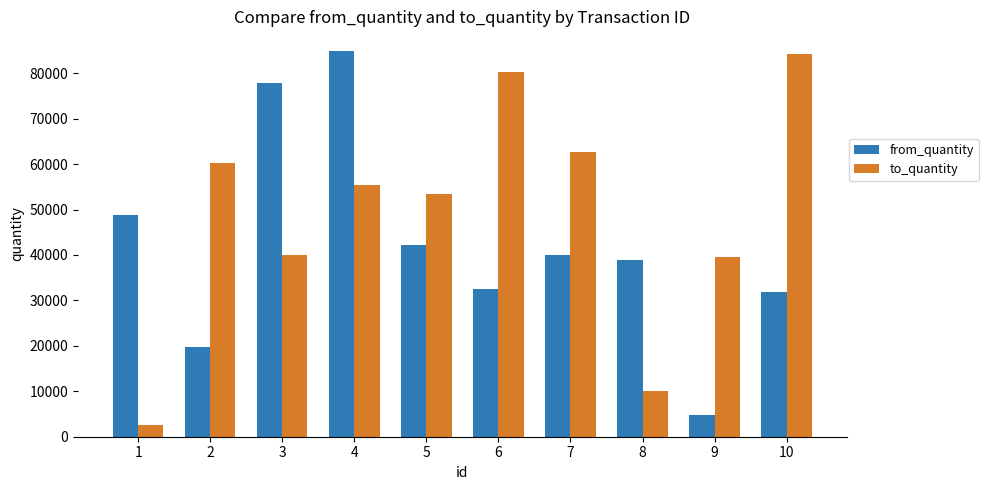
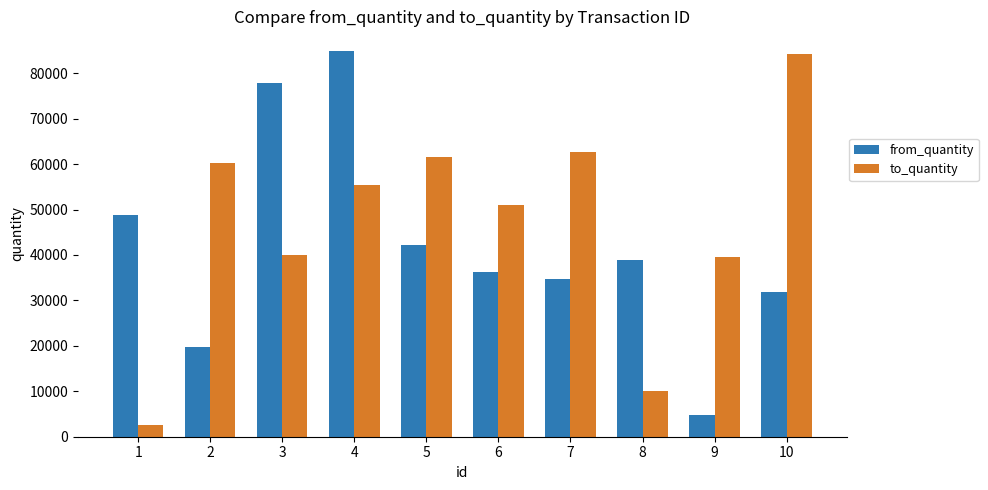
to_quantity, 5: 53000 -> 62000
from_quantity, 6: 33000 -> 36000
to_quantity, 6: 80000 -> 51000
from_quantity, 7: 40000 -> 35000
